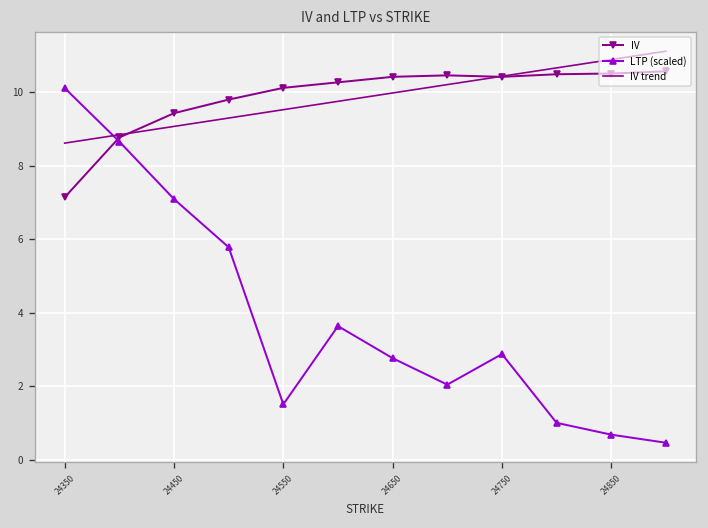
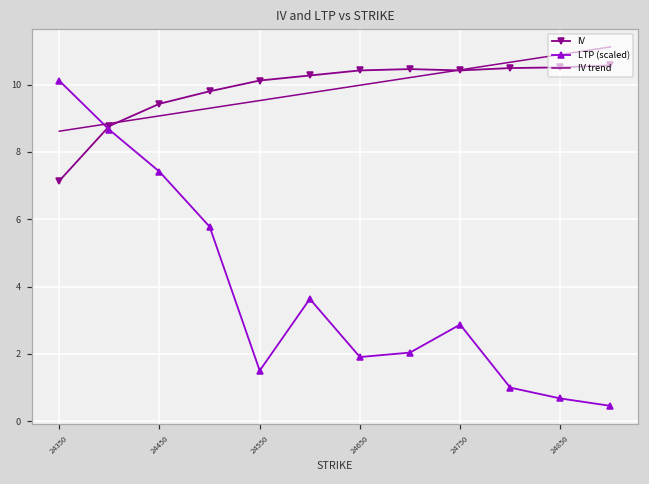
LTP (scaled), 24450: 7.1 -> 7.4
LTP (scaled), 24650: 2.8 -> 1.9
